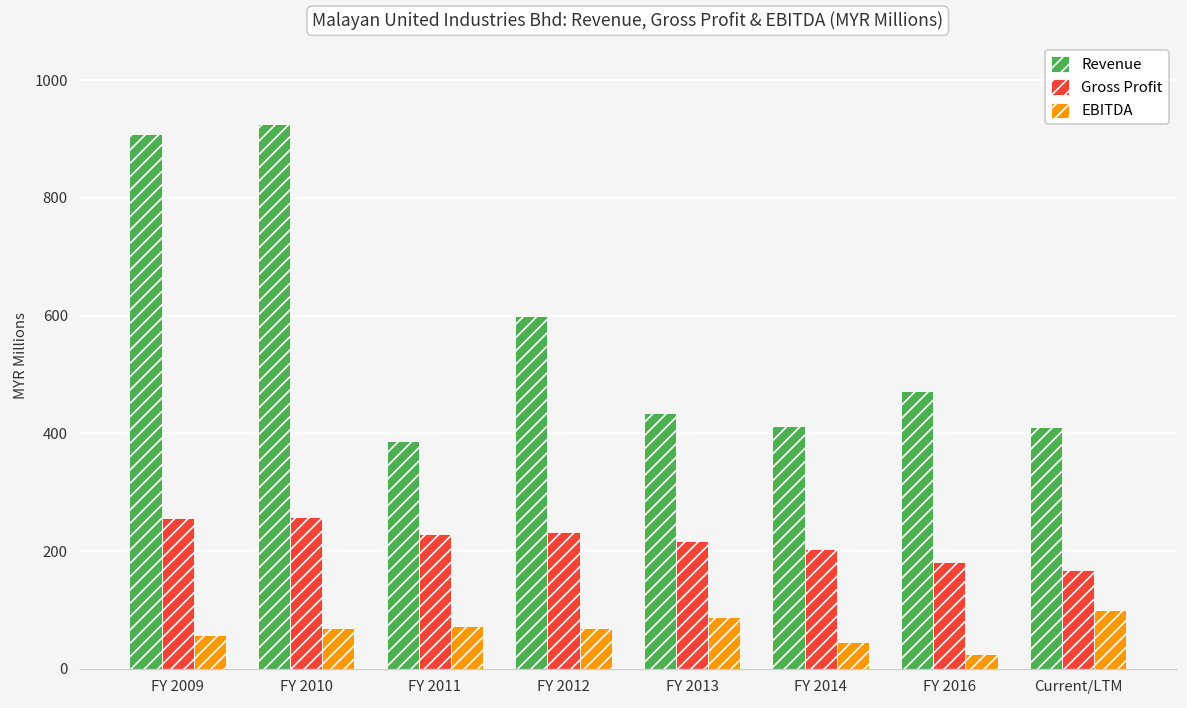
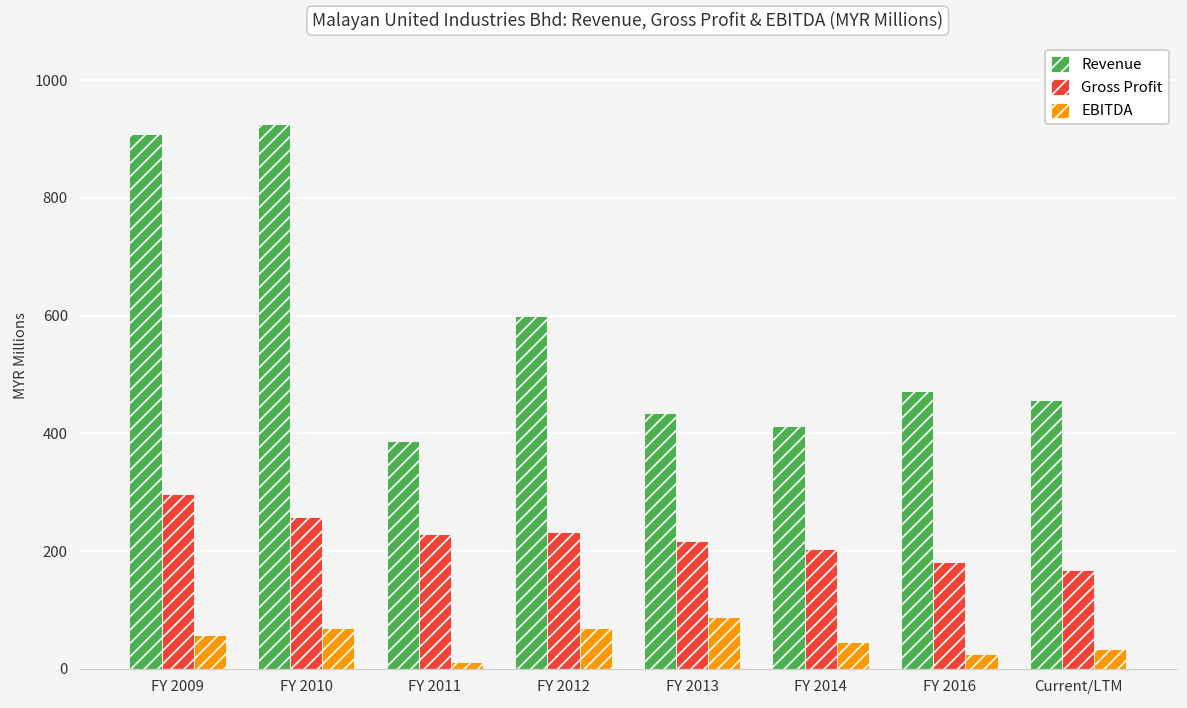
Gross Profit, FY 2009: 260 -> 300
EBITDA, FY 2011: 70 -> 10
Revenue, Current/LTM: 410 -> 460
EBITDA, Current/LTM: 100 -> 30
